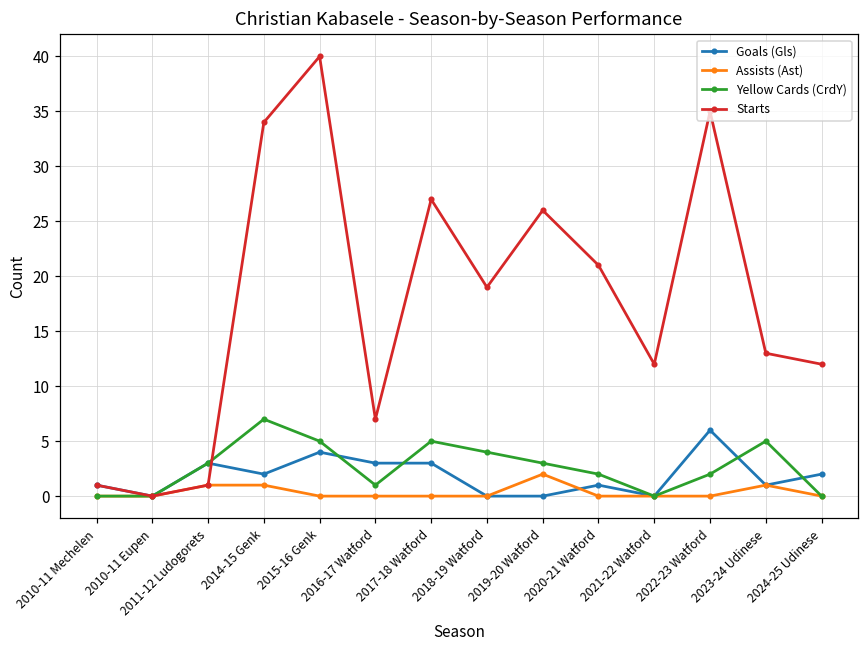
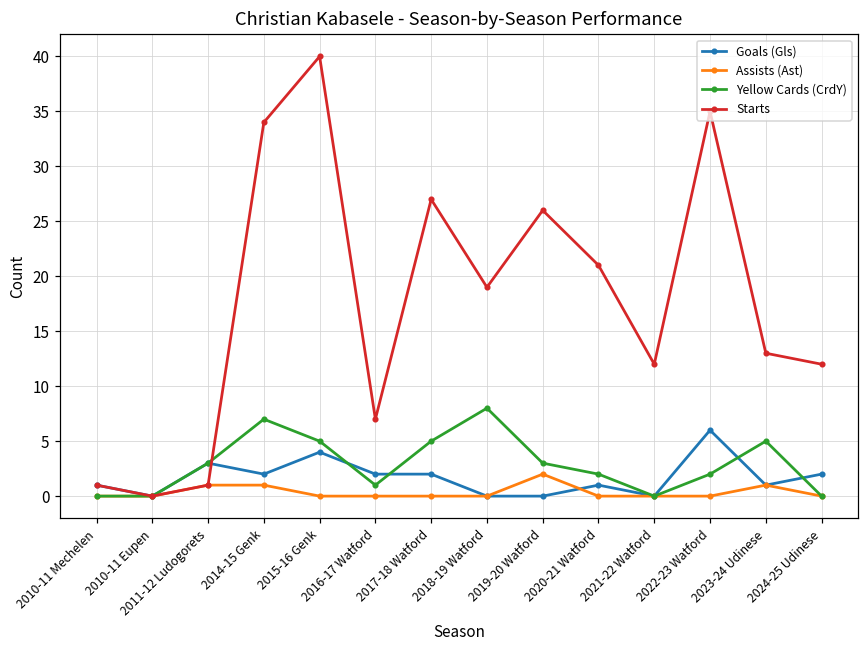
Goals (Gls), 2016-17 Watford: 3 -> 2
Goals (Gls), 2017-18 Watford: 3 -> 2
Yellow Cards (CrdY), 2018-19 Watford: 4 -> 8
